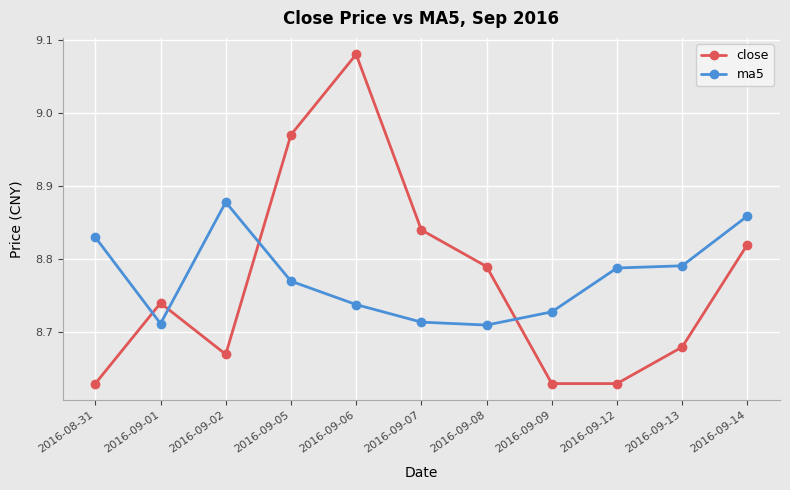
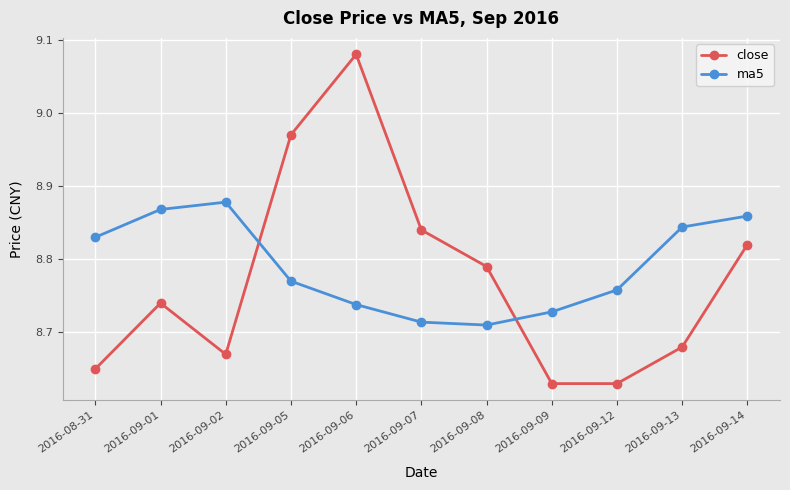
close, 2016-08-31: 8.63 -> 8.65
ma5, 2016-09-01: 8.71 -> 8.87
ma5, 2016-09-12: 8.79 -> 8.76
ma5, 2016-09-13: 8.79 -> 8.84
